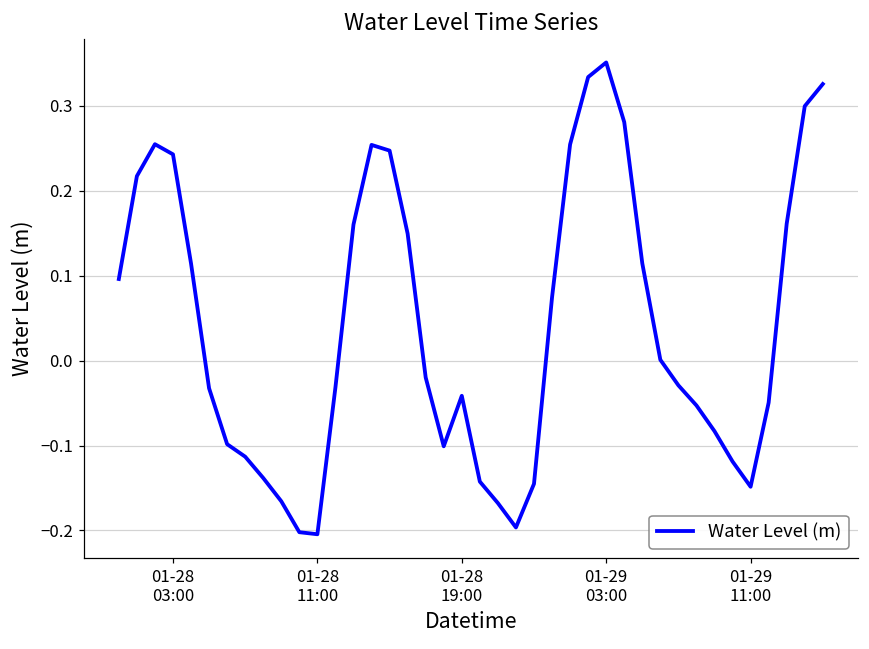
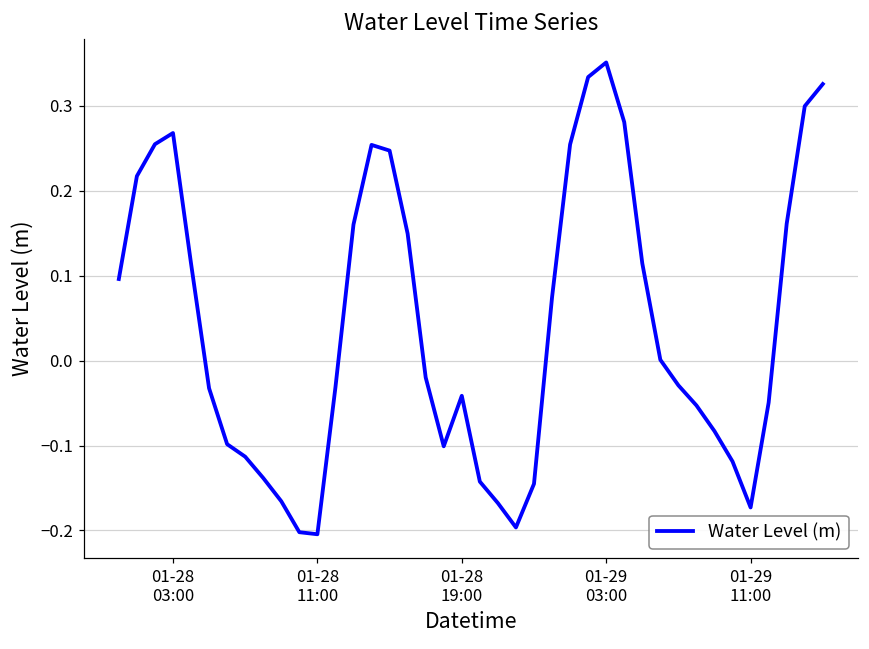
01-28 03:00: 0.24 -> 0.27
01-29 11:00: -0.15 -> -0.17
